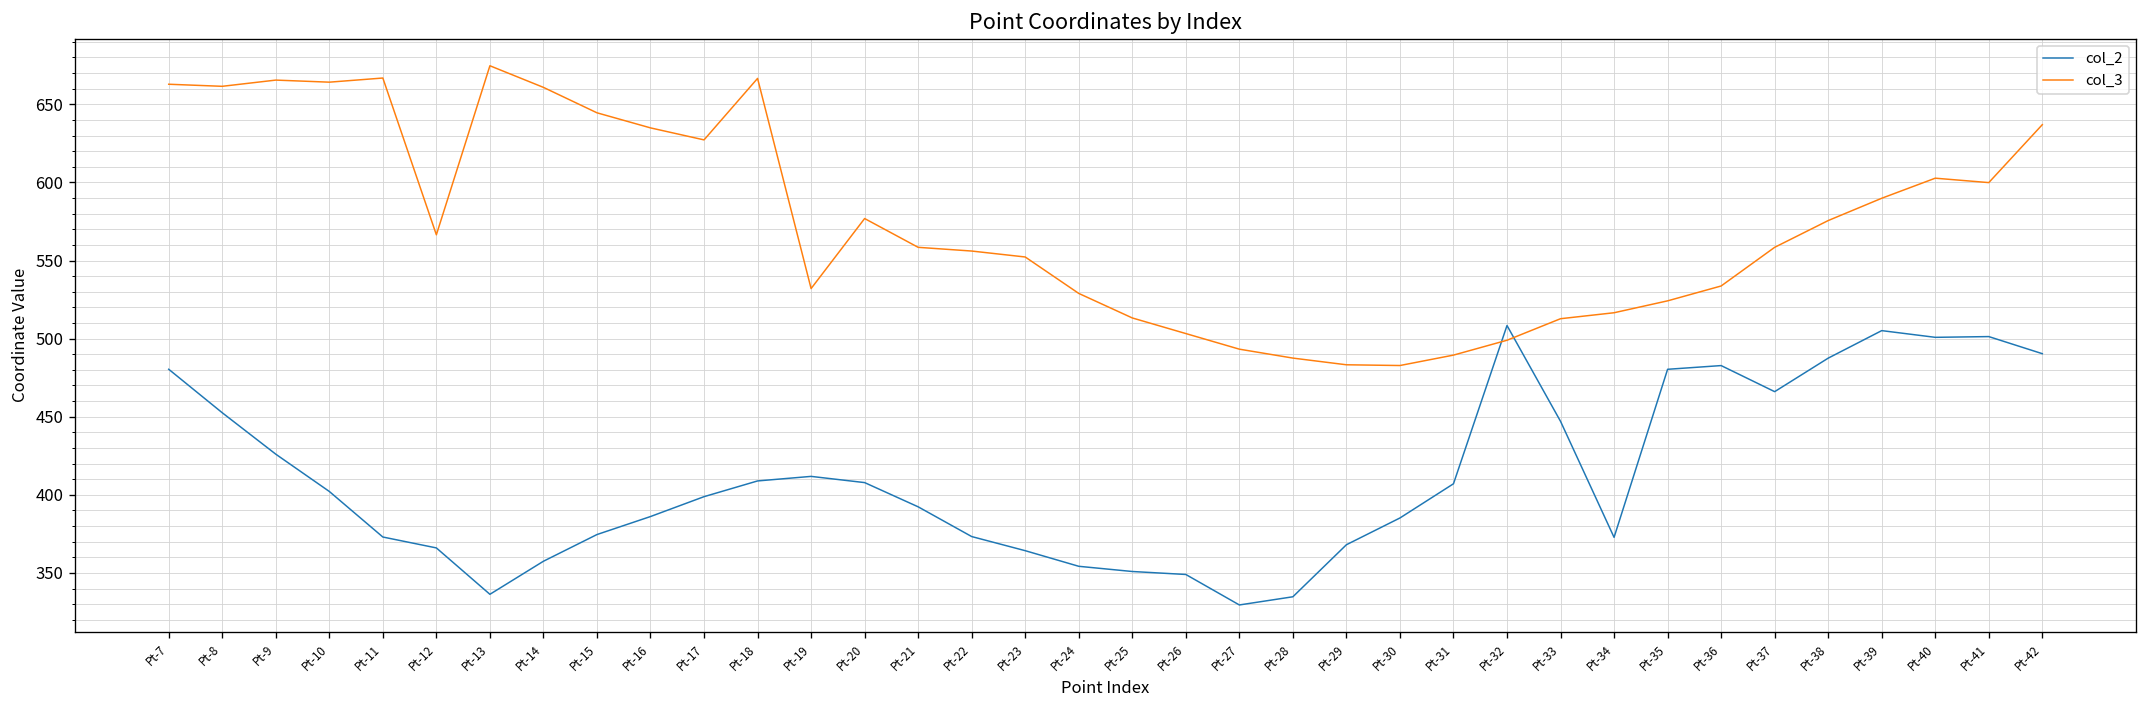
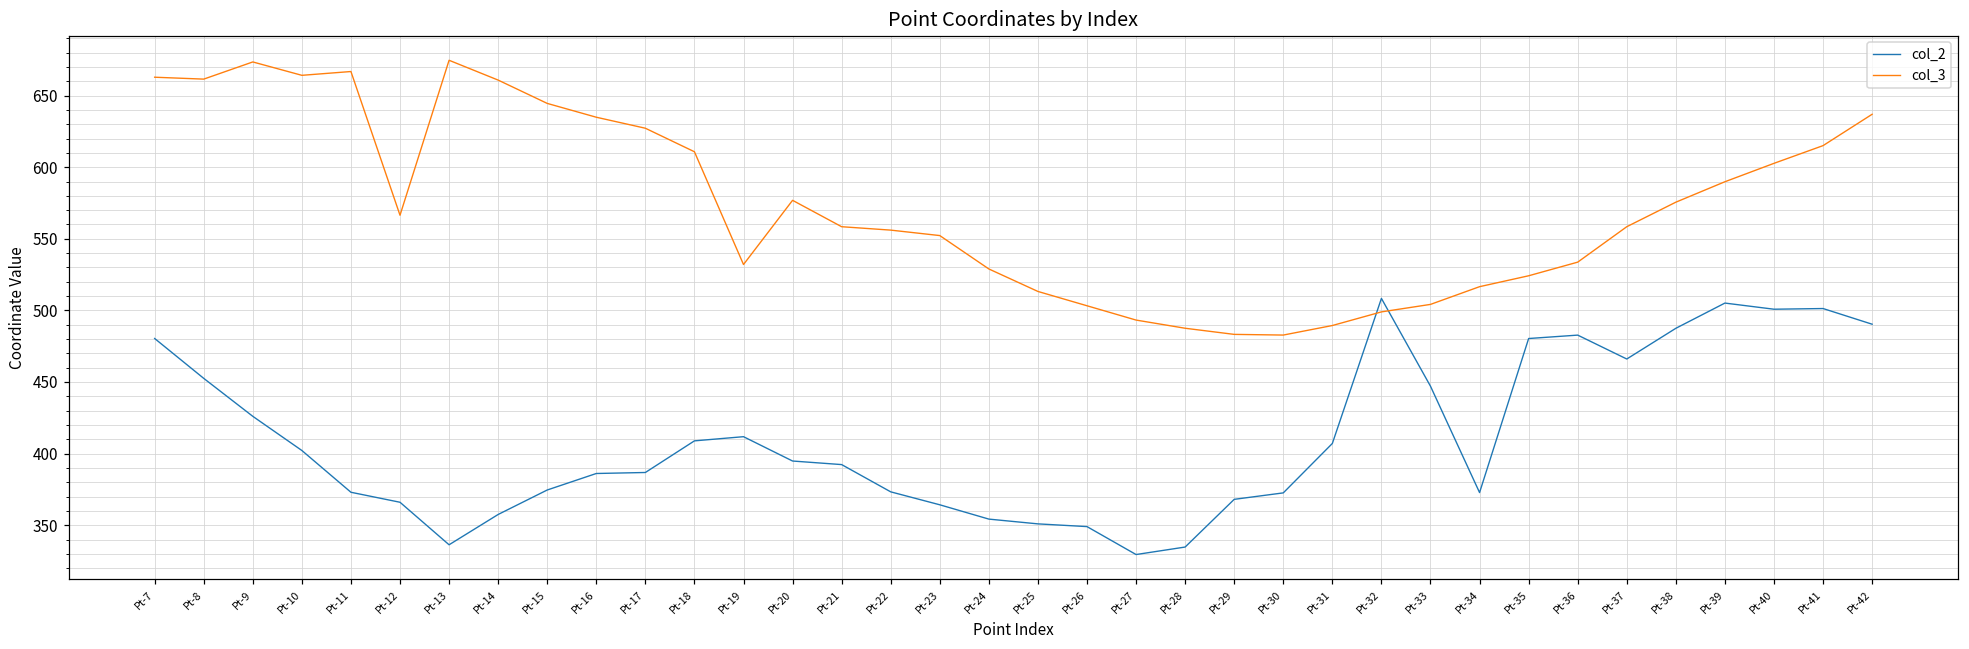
col_3, Pt-9: 665 -> 673
col_2, Pt-17: 399 -> 387
col_3, Pt-18: 667 -> 611
col_2, Pt-20: 408 -> 395
col_2, Pt-30: 385 -> 373
col_3, Pt-33: 513 -> 504
col_3, Pt-41: 600 -> 615
